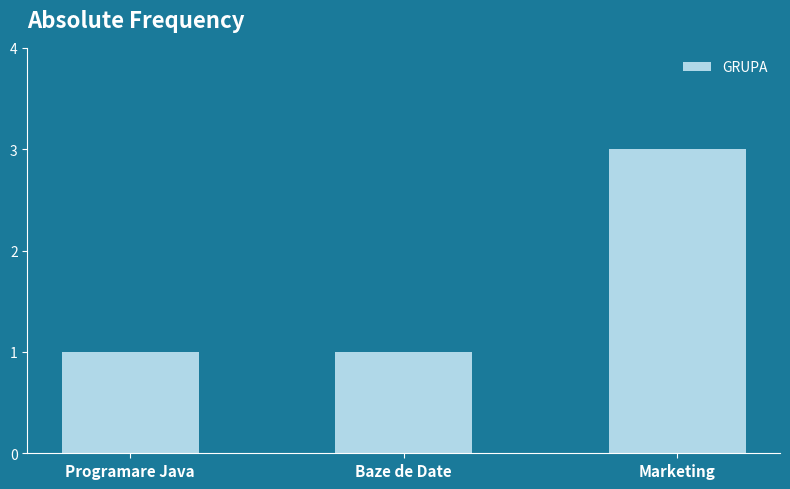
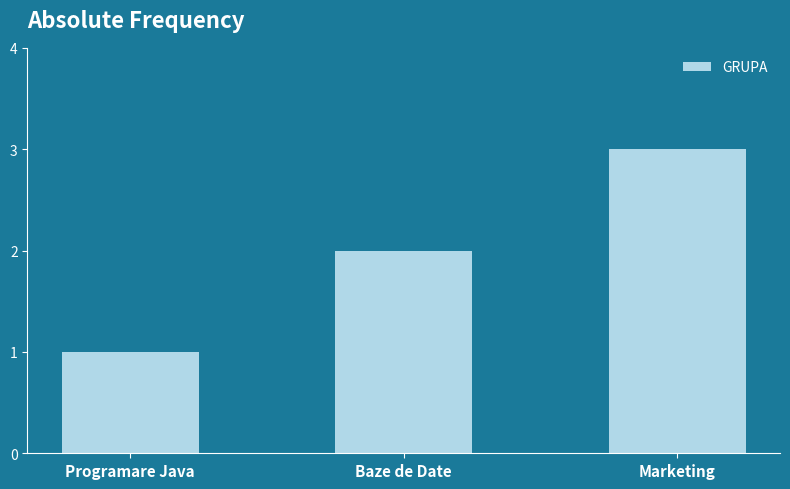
Baze de Date: 1 -> 2
